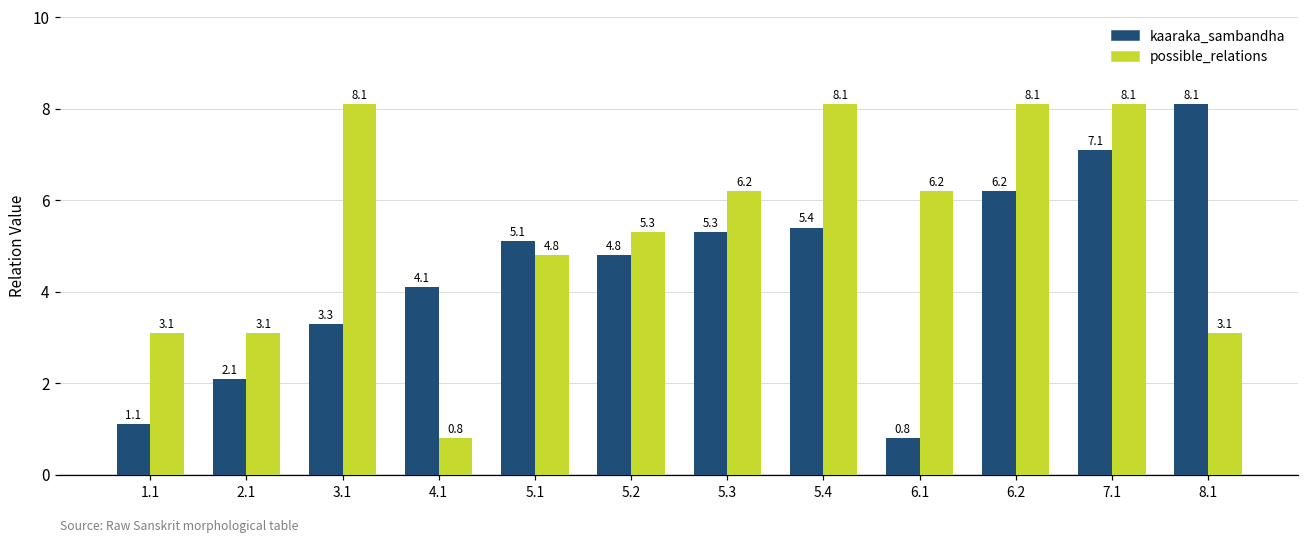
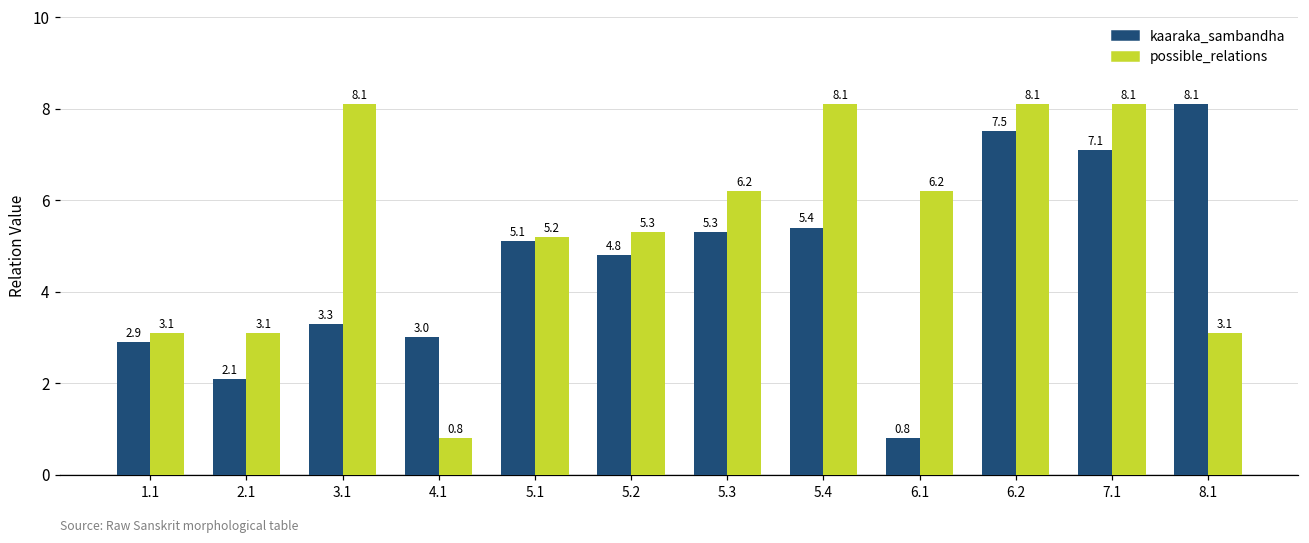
kaaraka_sambandha, 1.1: 1.1 -> 2.9
kaaraka_sambandha, 4.1: 4.1 -> 3.0
possible_relations, 5.1: 4.8 -> 5.2
kaaraka_sambandha, 6.2: 6.2 -> 7.5
